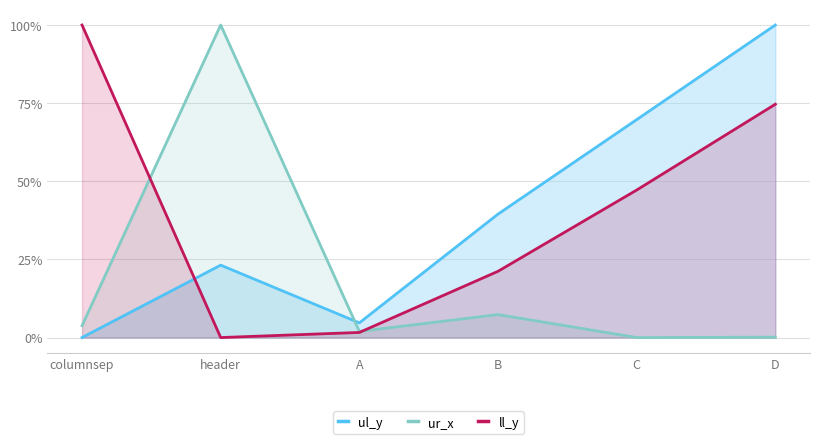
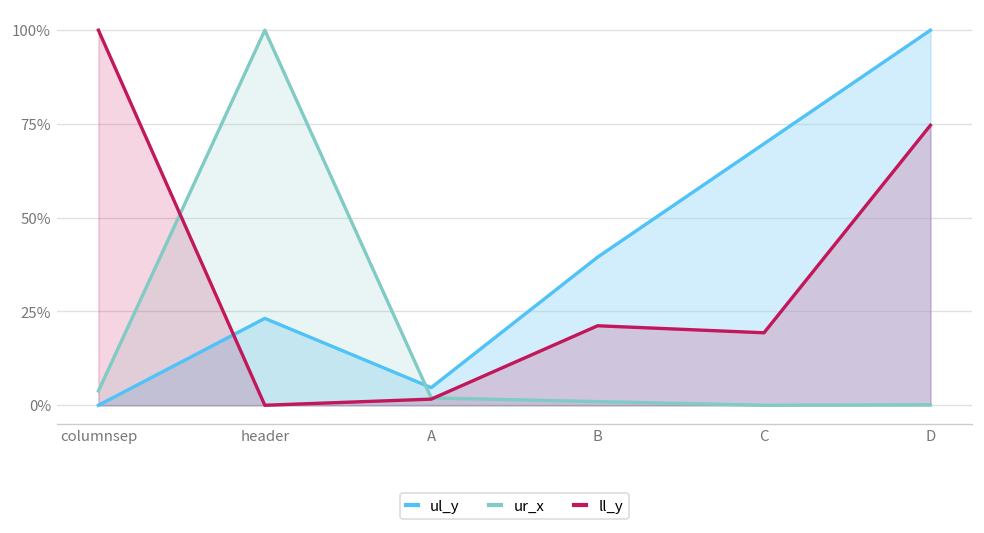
ur_x, B: 7% -> 1%
ll_y, C: 47% -> 19%
